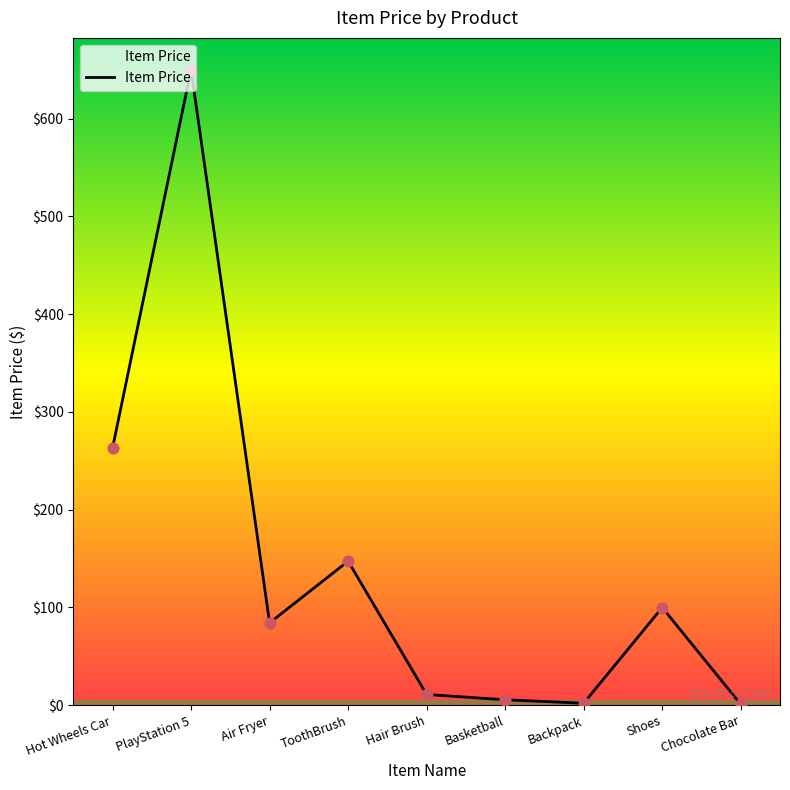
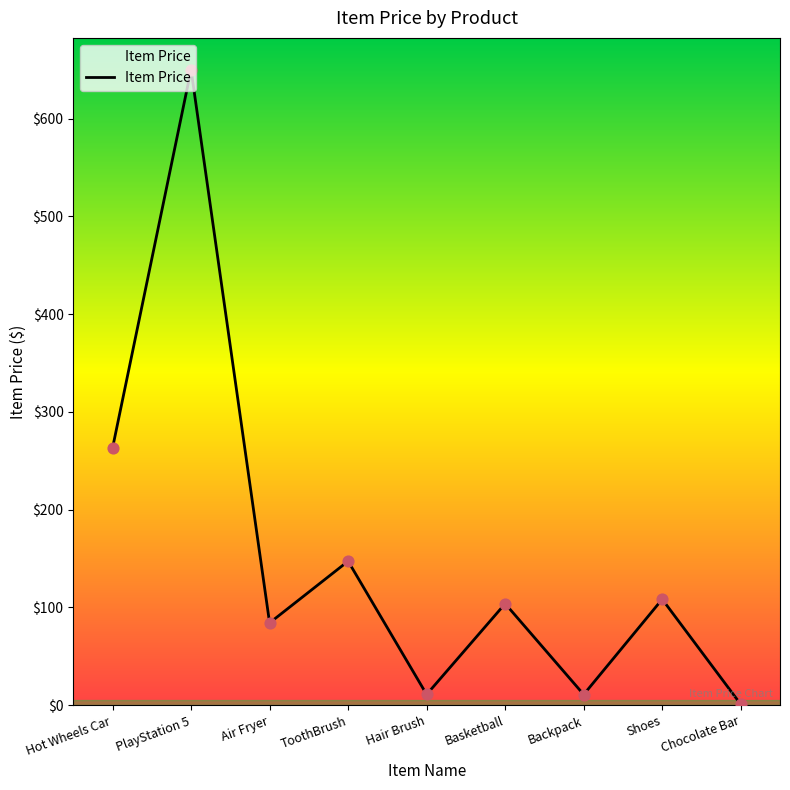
Basketball: $10 -> $100
Backpack: $0 -> $10
Shoes: $100 -> $110
